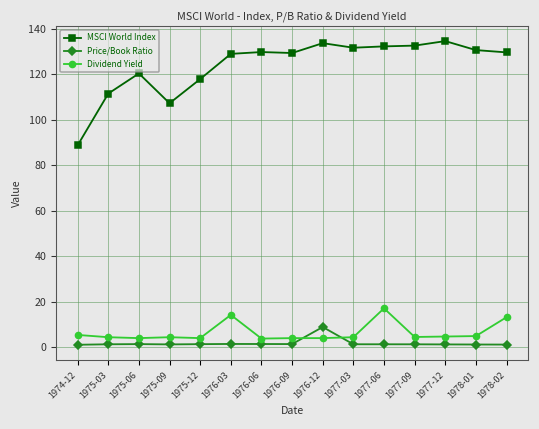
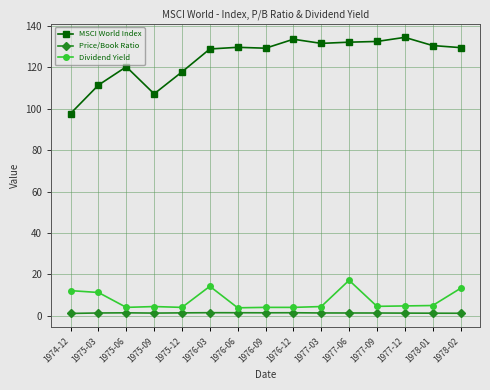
MSCI World Index, 1974-12: 89 -> 98
Dividend Yield, 1974-12: 5 -> 12
Dividend Yield, 1975-03: 4 -> 11
Price/Book Ratio, 1976-12: 9 -> 1
